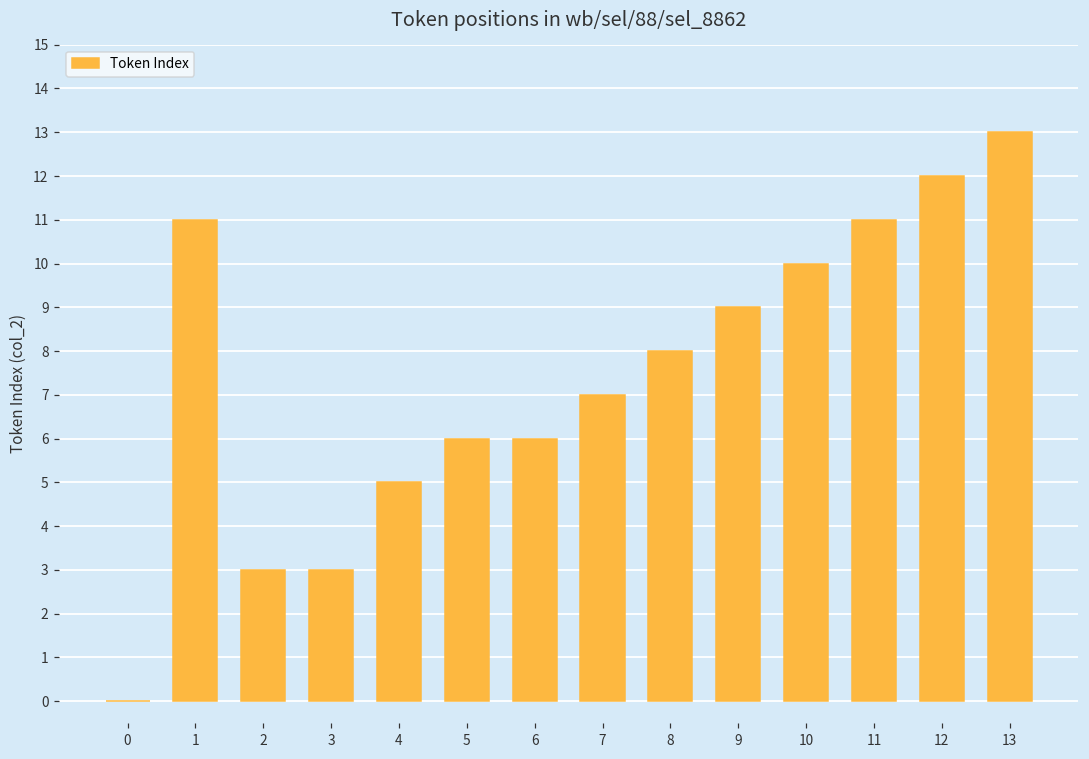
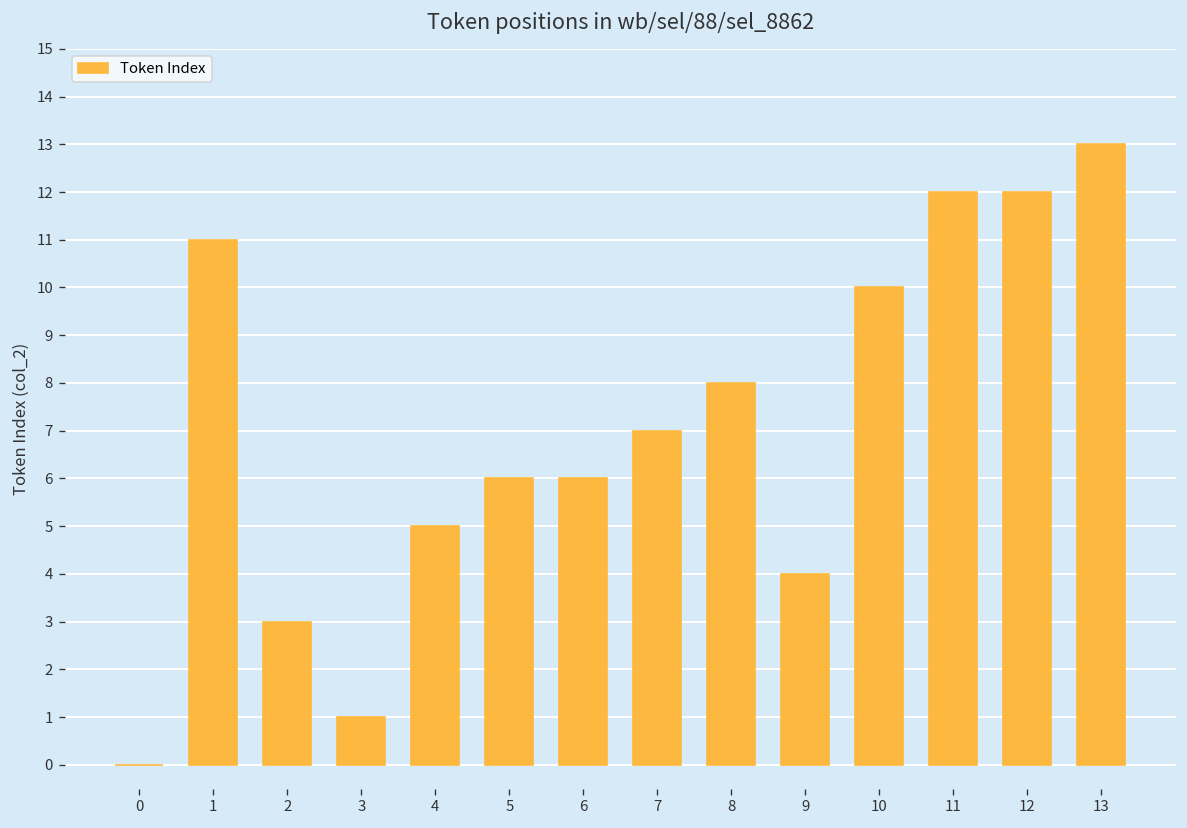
3: 3 -> 1
9: 9 -> 4
11: 11 -> 12
